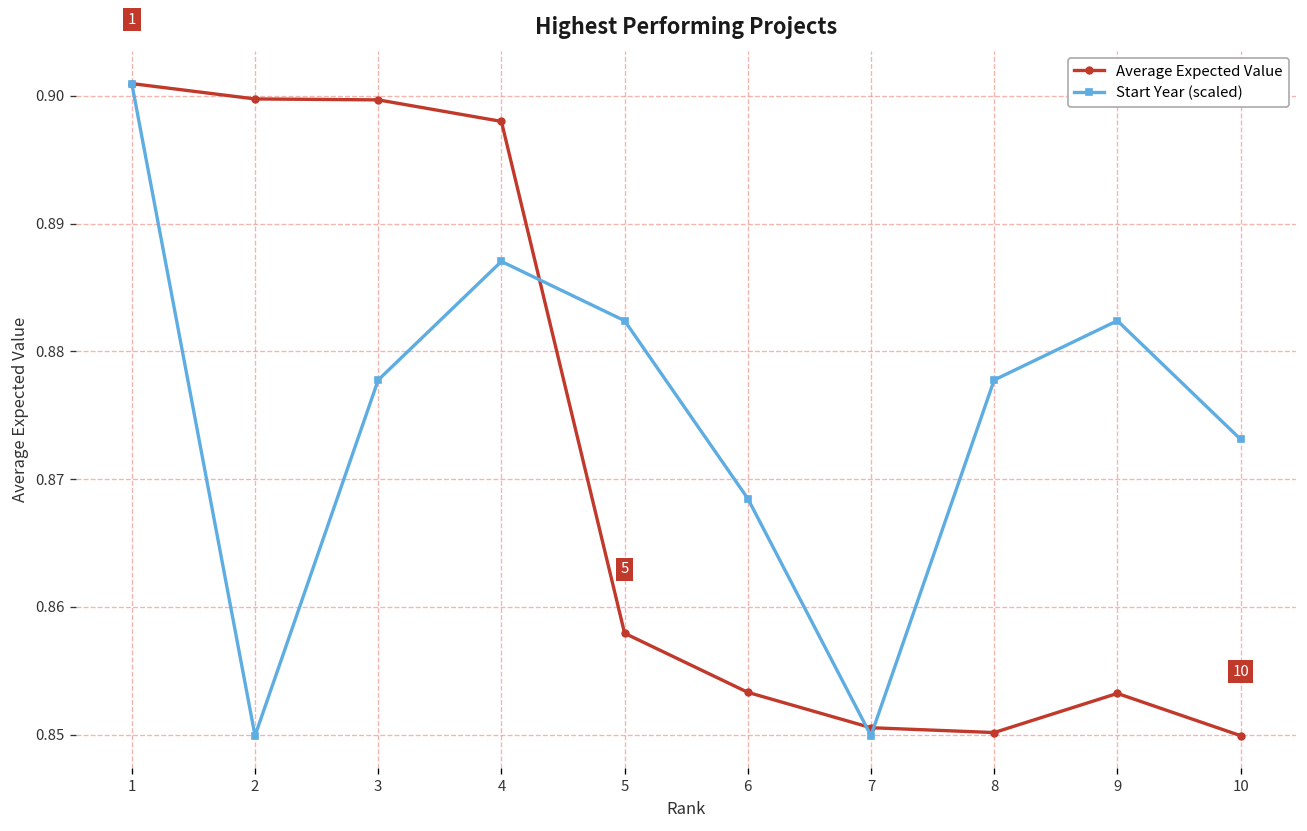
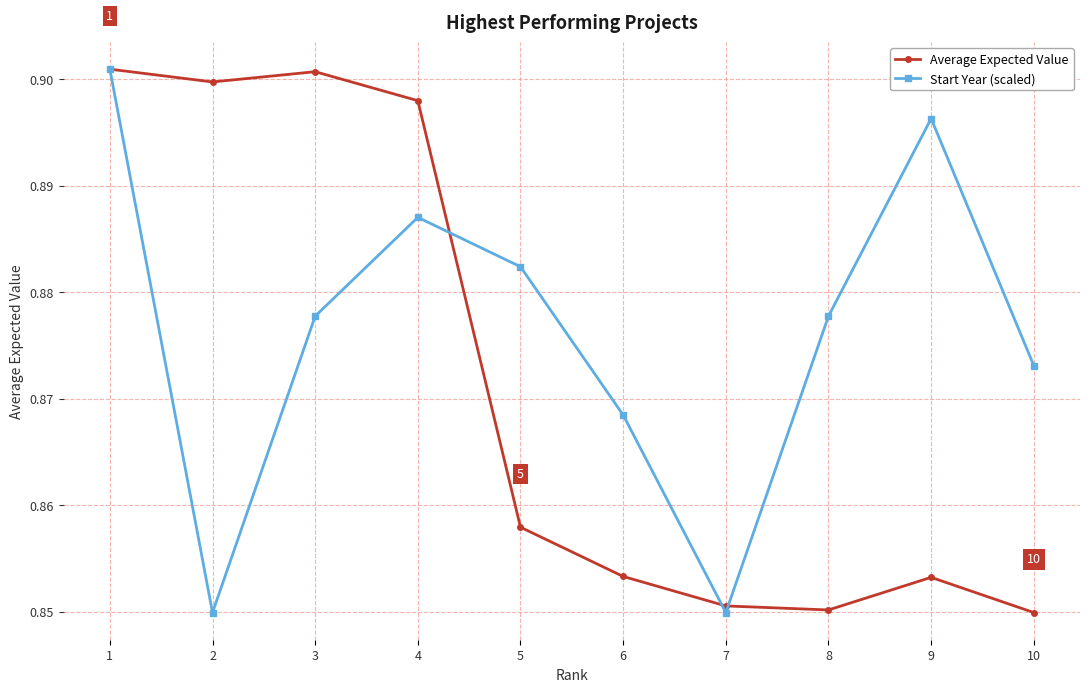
Average Expected Value, 3: 0.8997 -> 0.9007
Start Year (scaled), 9: 0.8824 -> 0.8963
